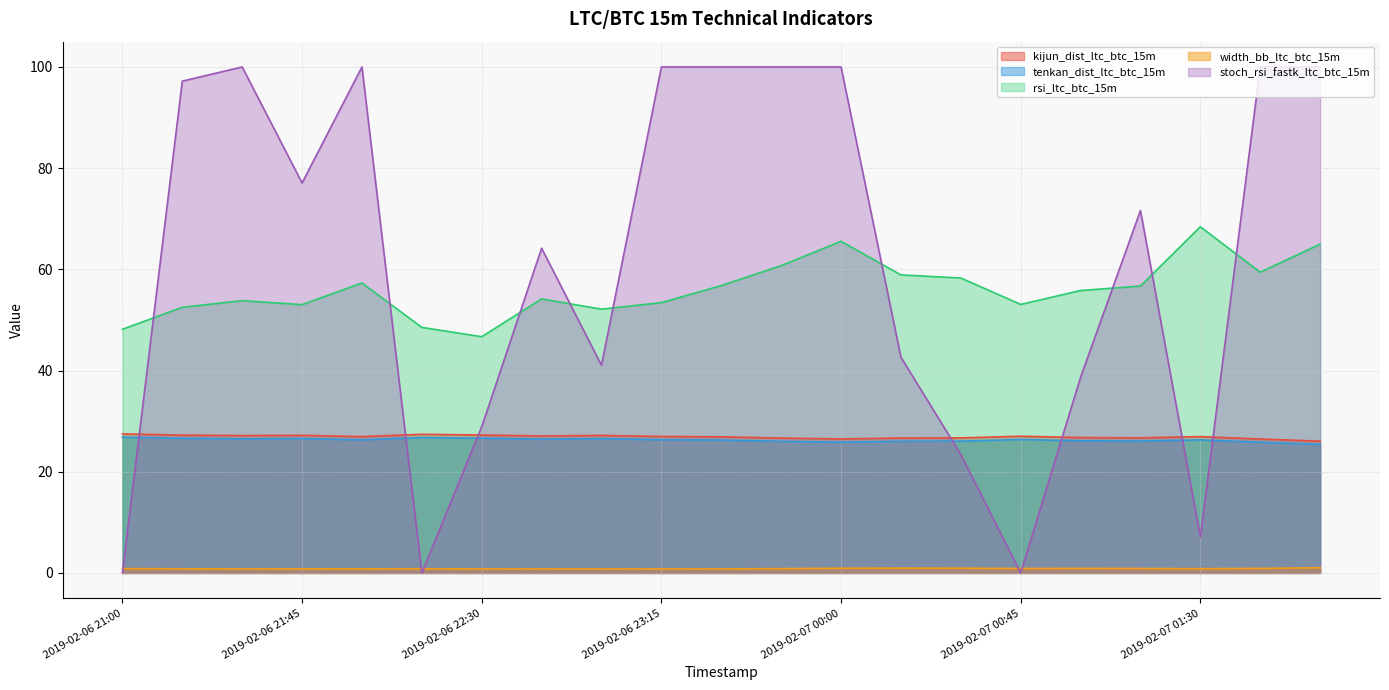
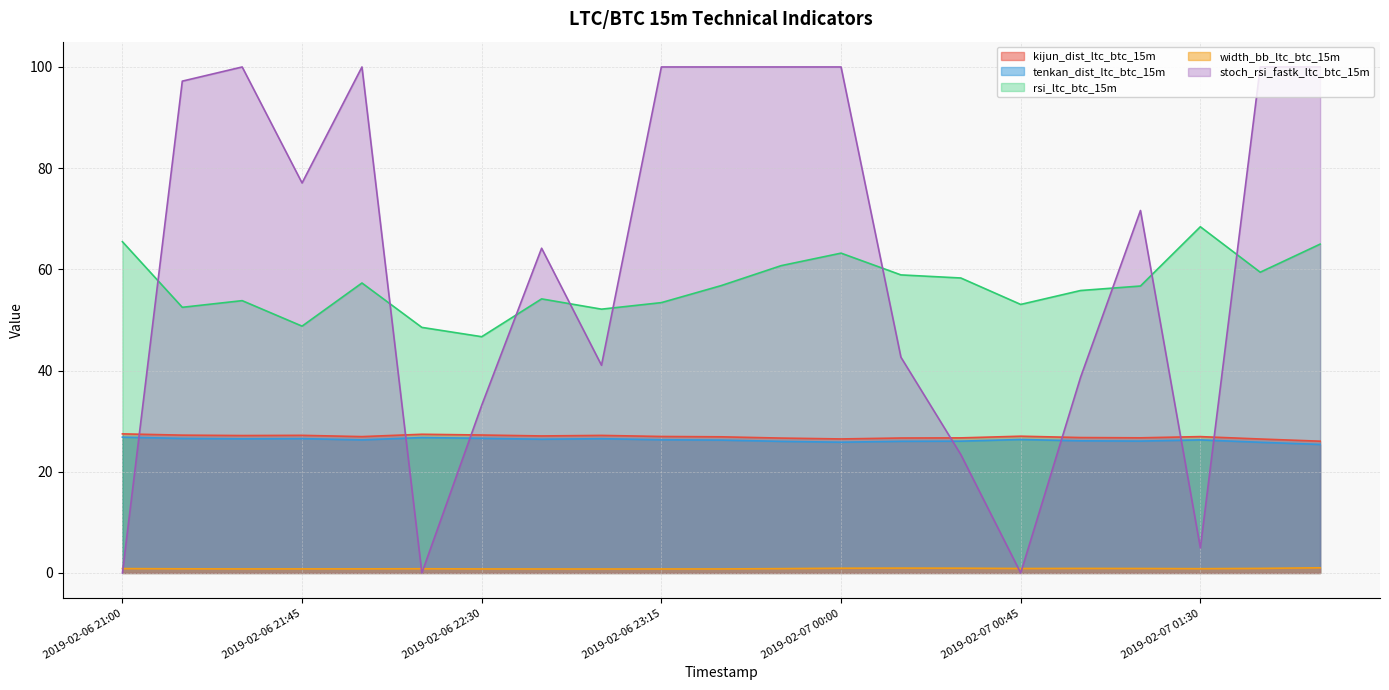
rsi_ltc_btc_15m, 2019-02-06 21:00: 48 -> 65
rsi_ltc_btc_15m, 2019-02-06 21:45: 53 -> 49
stoch_rsi_fastk_ltc_btc_15m, 2019-02-06 22:30: 29 -> 33
rsi_ltc_btc_15m, 2019-02-07 00:00: 66 -> 63
stoch_rsi_fastk_ltc_btc_15m, 2019-02-07 01:30: 7 -> 5
